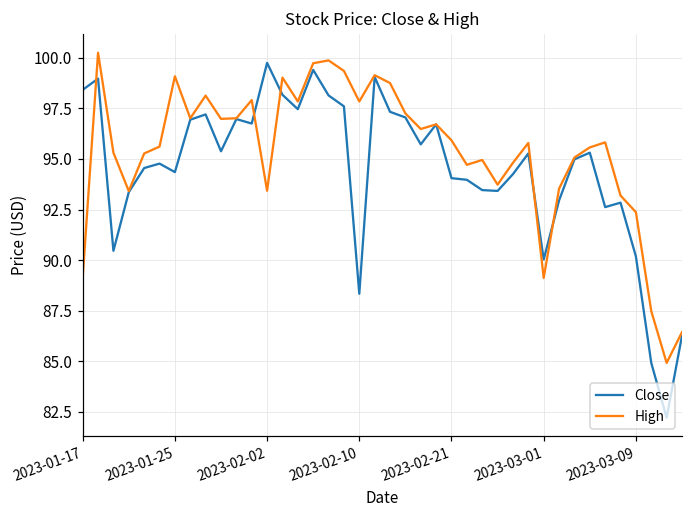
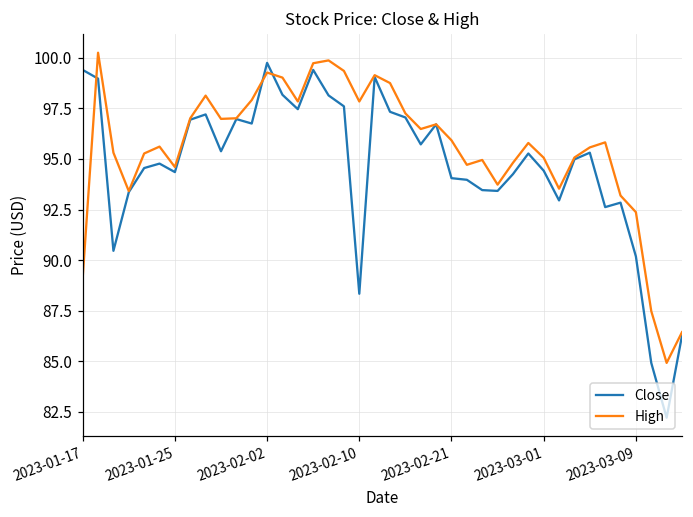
Close, 2023-01-17: 98.4 -> 99.4
High, 2023-01-25: 99.1 -> 94.6
High, 2023-02-02: 93.4 -> 99.3
Close, 2023-03-01: 90.0 -> 94.4
High, 2023-03-01: 89.1 -> 95.1
